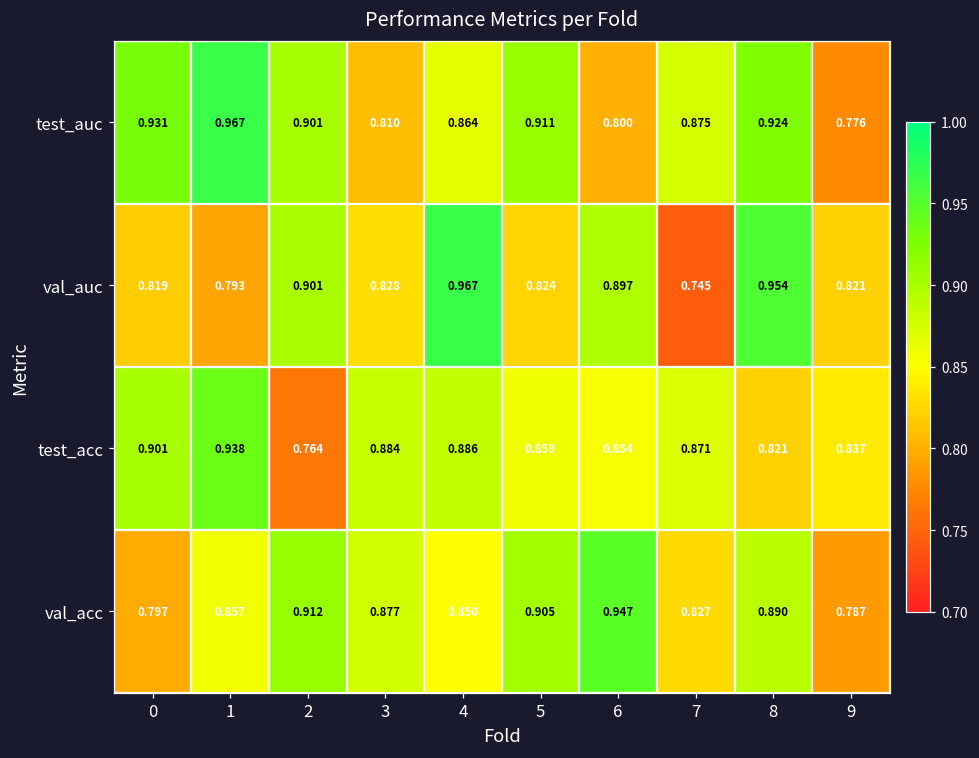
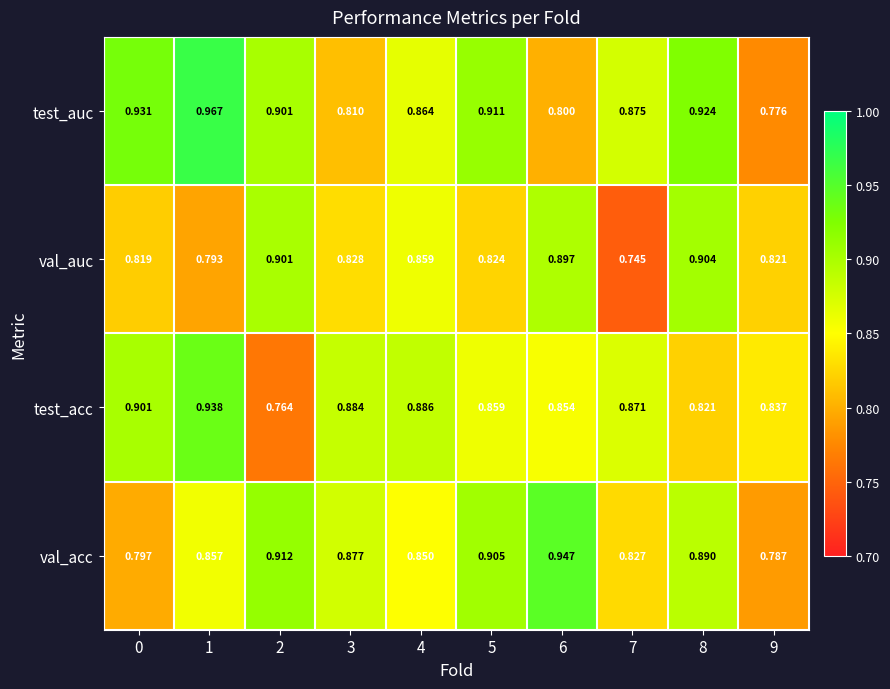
val_auc, 4: 0.967 -> 0.859
val_auc, 8: 0.954 -> 0.904
